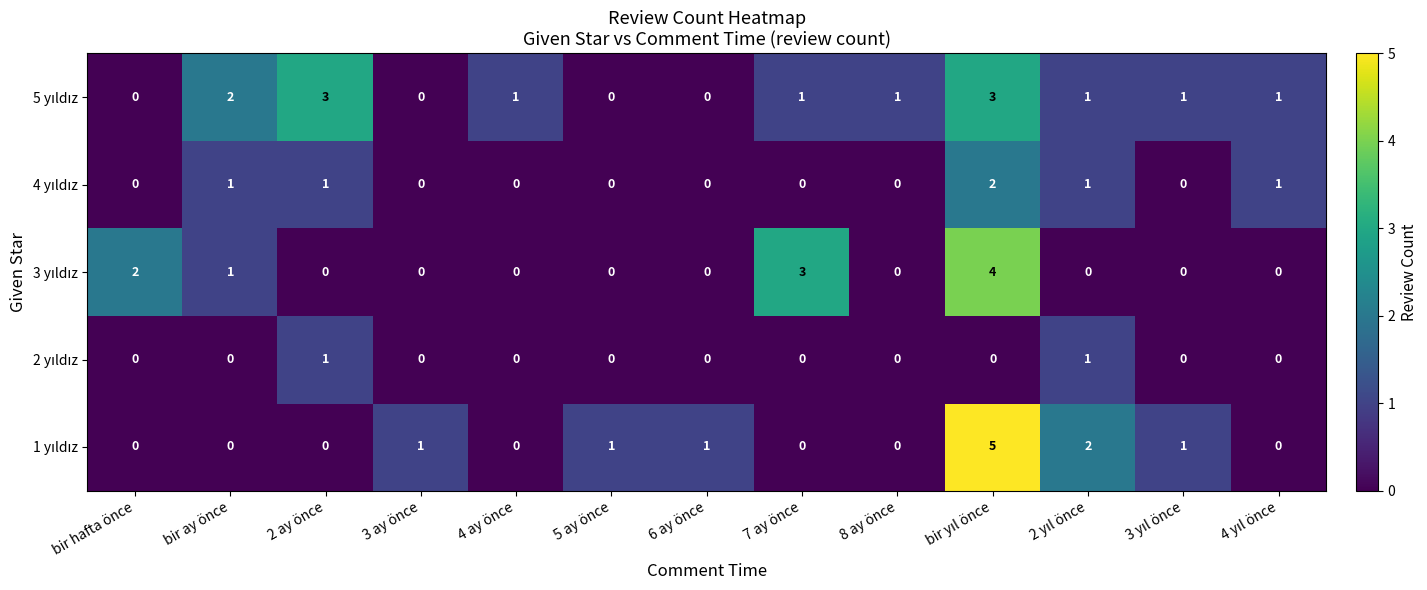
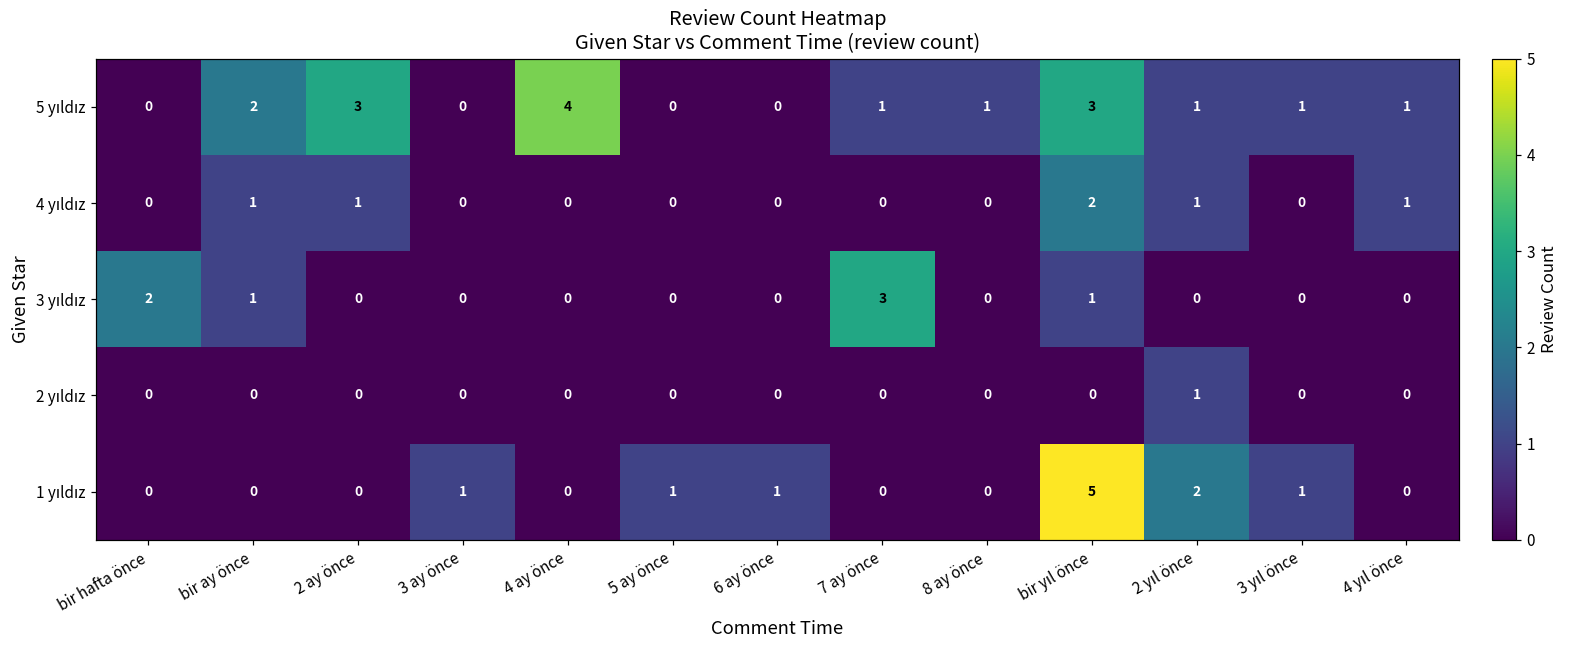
5 yıldız, 4 ay önce: 1 -> 4
3 yıldız, bir yıl önce: 4 -> 1
2 yıldız, 2 ay önce: 1 -> 0
